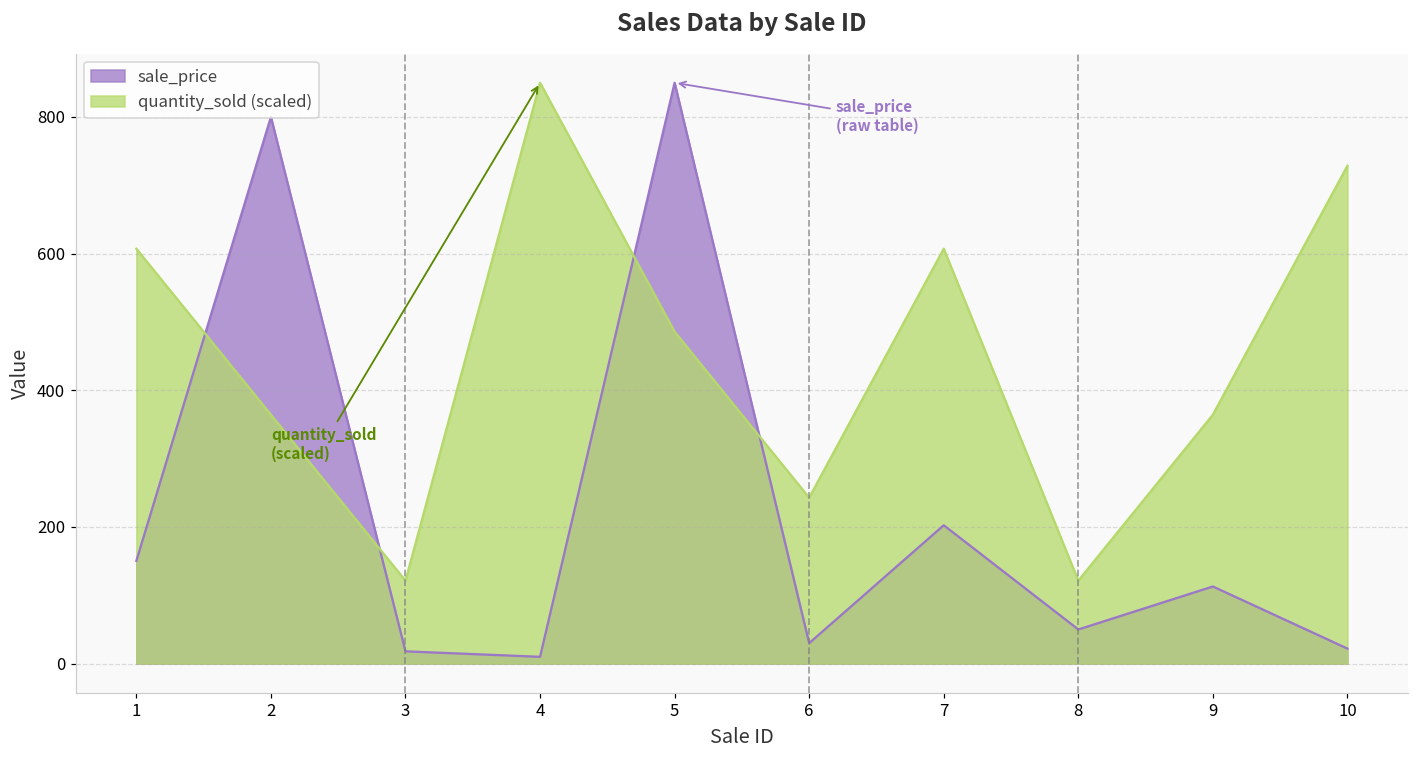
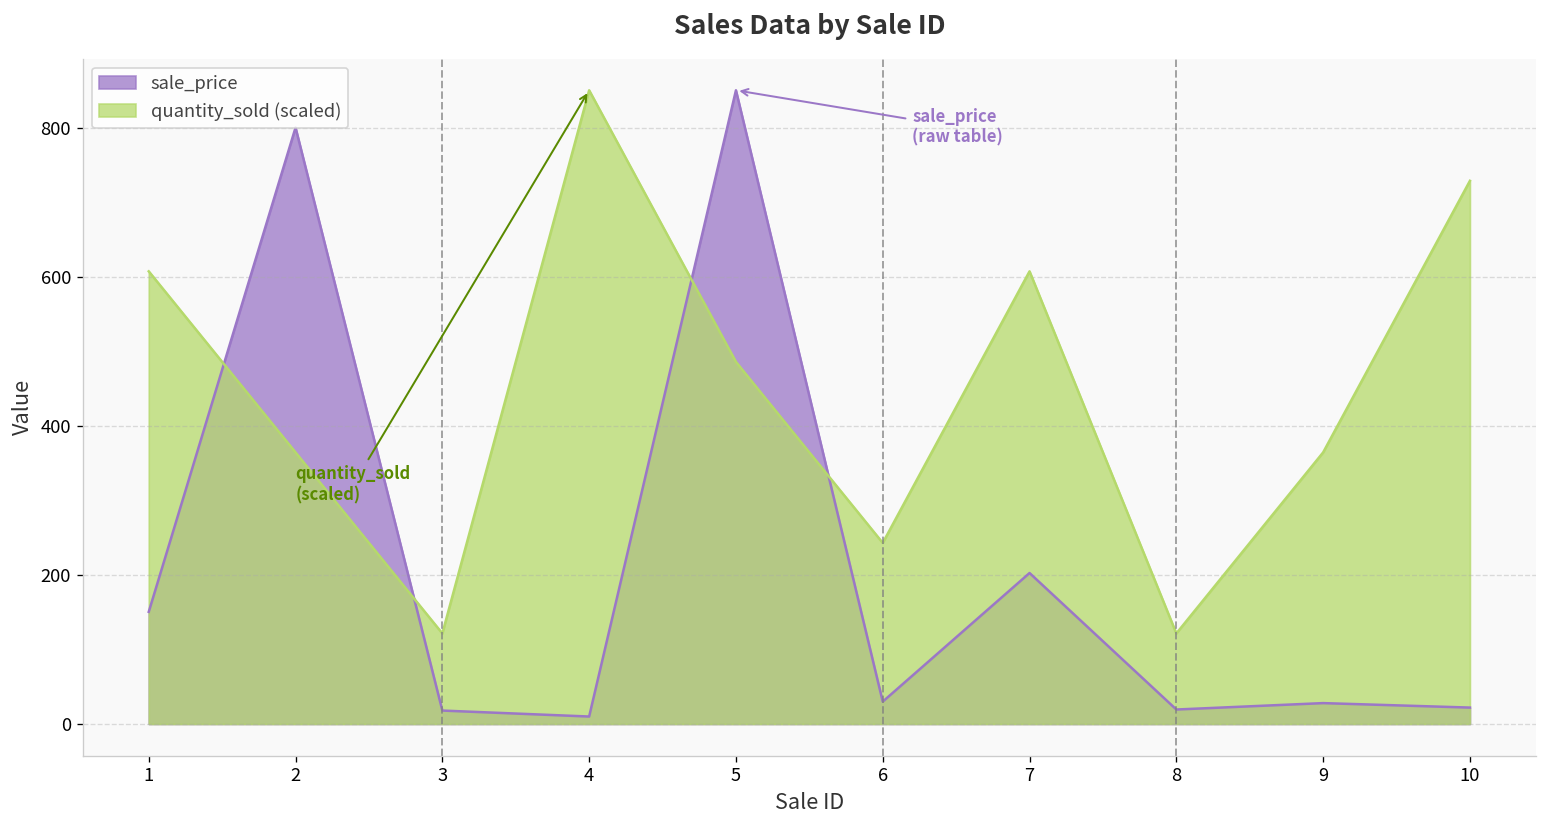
sale_price, 8: 50 -> 20
sale_price, 9: 110 -> 30
